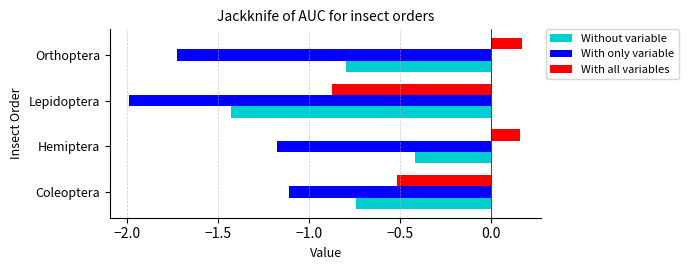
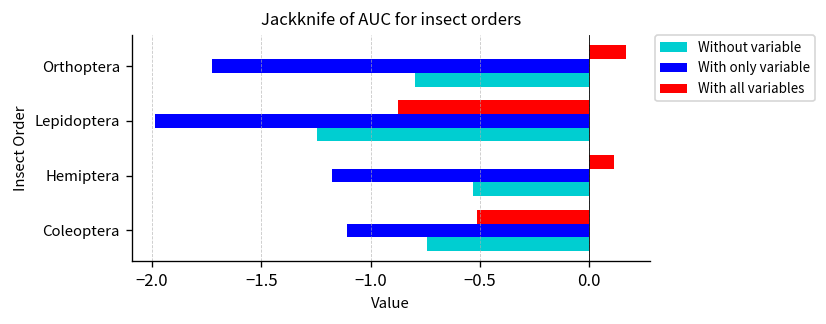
Without variable, Lepidoptera: -1.43 -> -1.24
With all variables, Hemiptera: 0.16 -> 0.11
Without variable, Hemiptera: -0.42 -> -0.53
